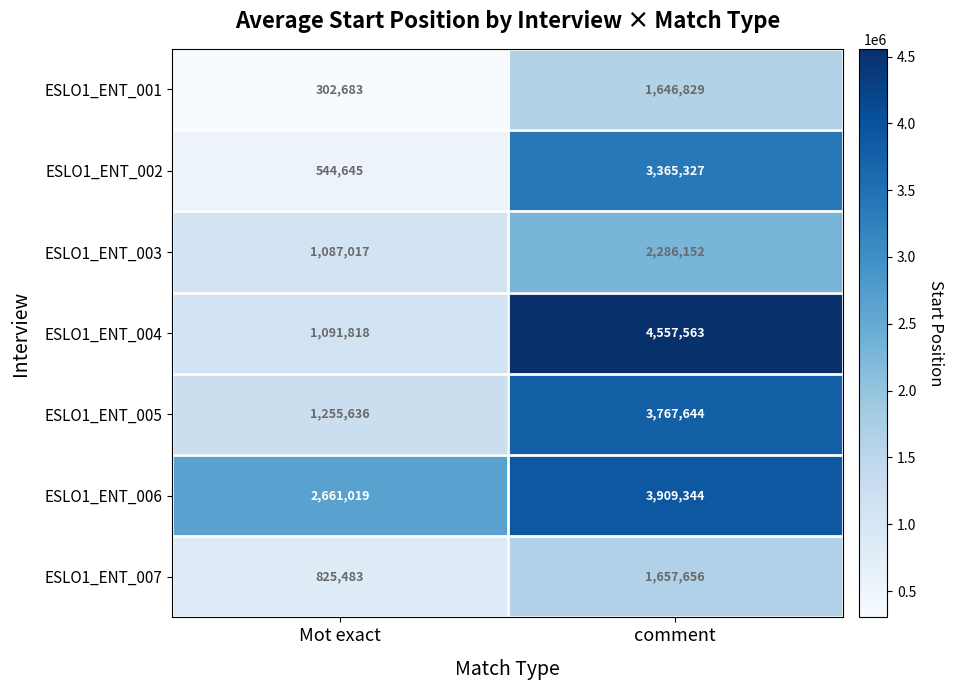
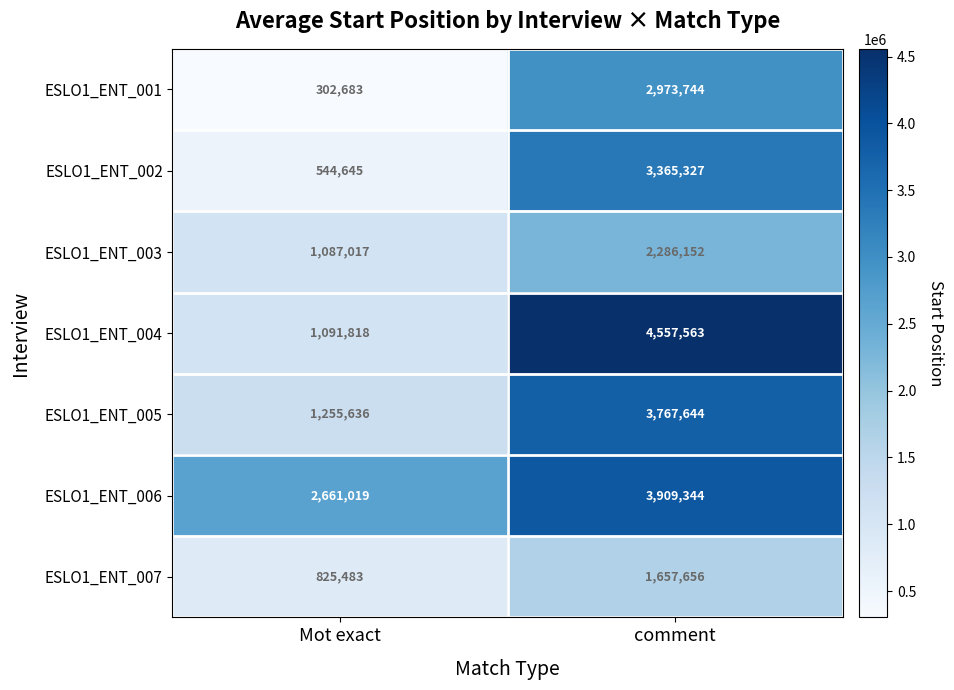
ESLO1_ENT_001, comment: 1,646,829 -> 2,973,744
